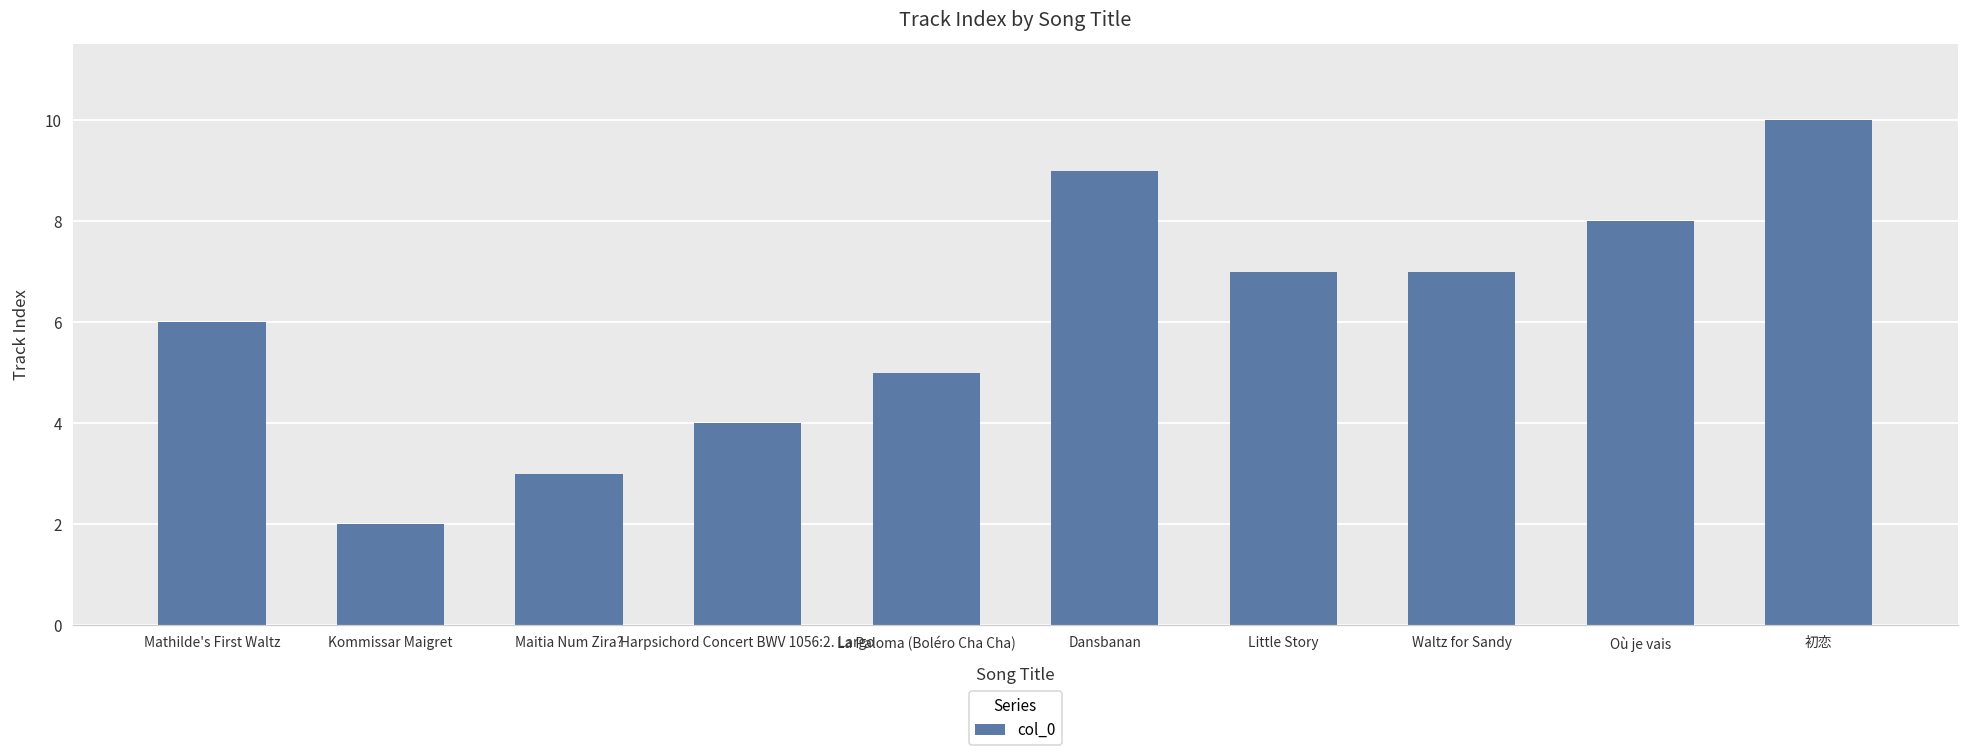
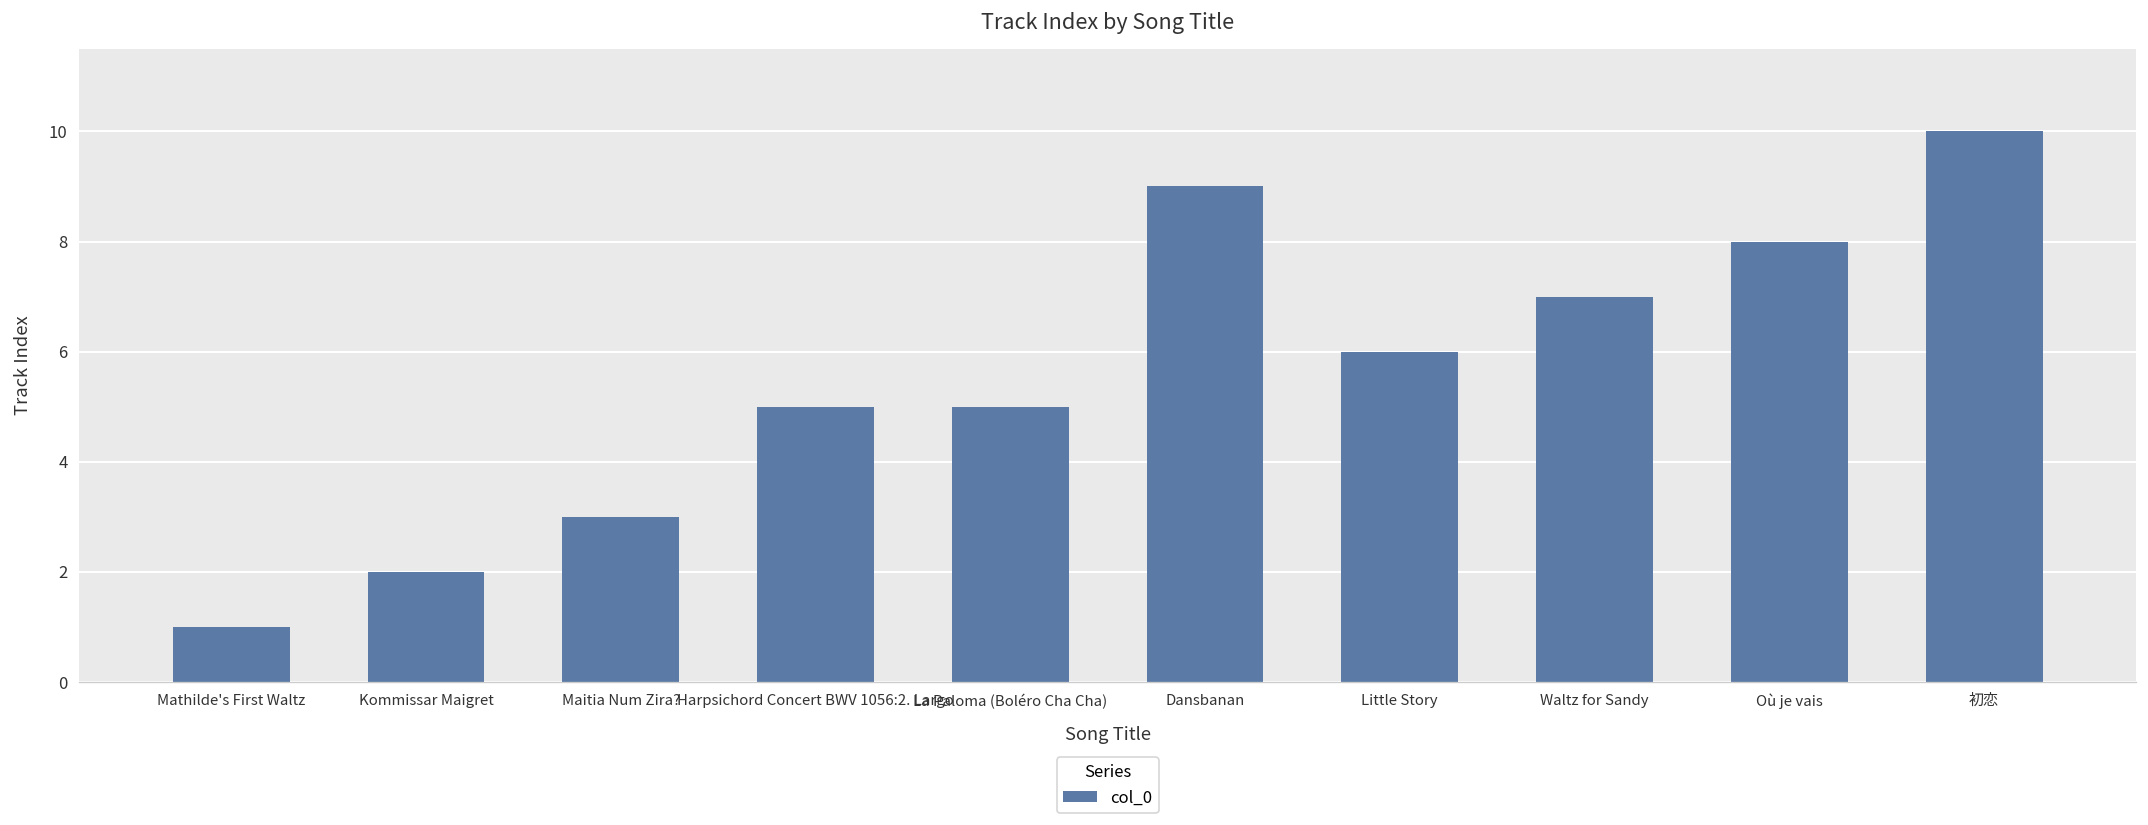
Mathilde's First Waltz: 6 -> 1
Harpsichord Concert BWV 1056:2. Largo: 4 -> 5
Little Story: 7 -> 6
